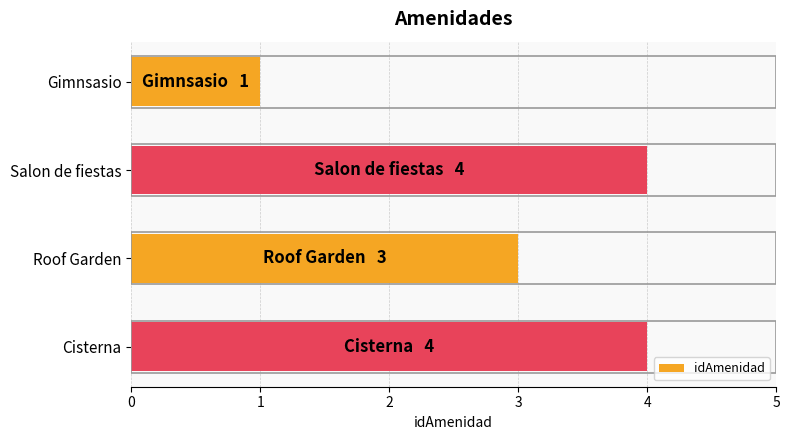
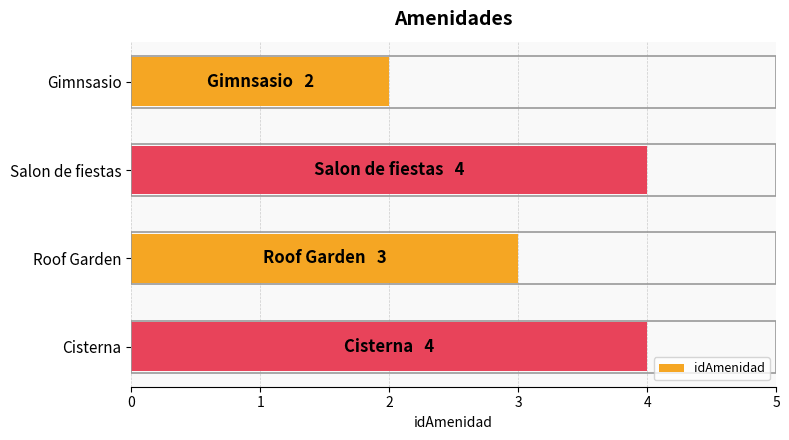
Gimnsasio: 1 -> 2
